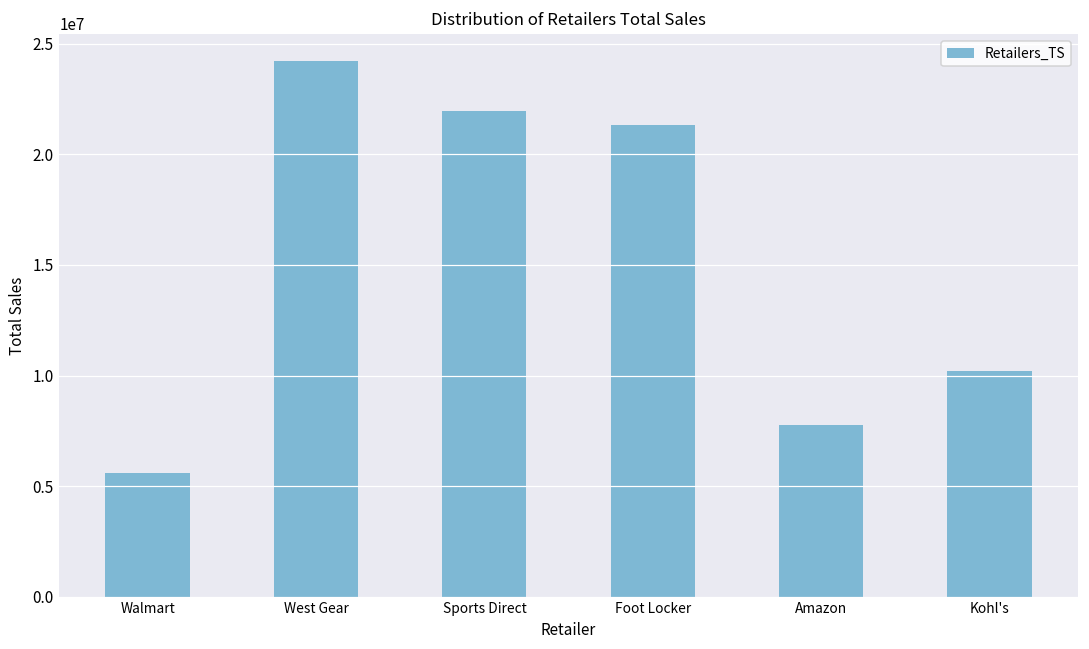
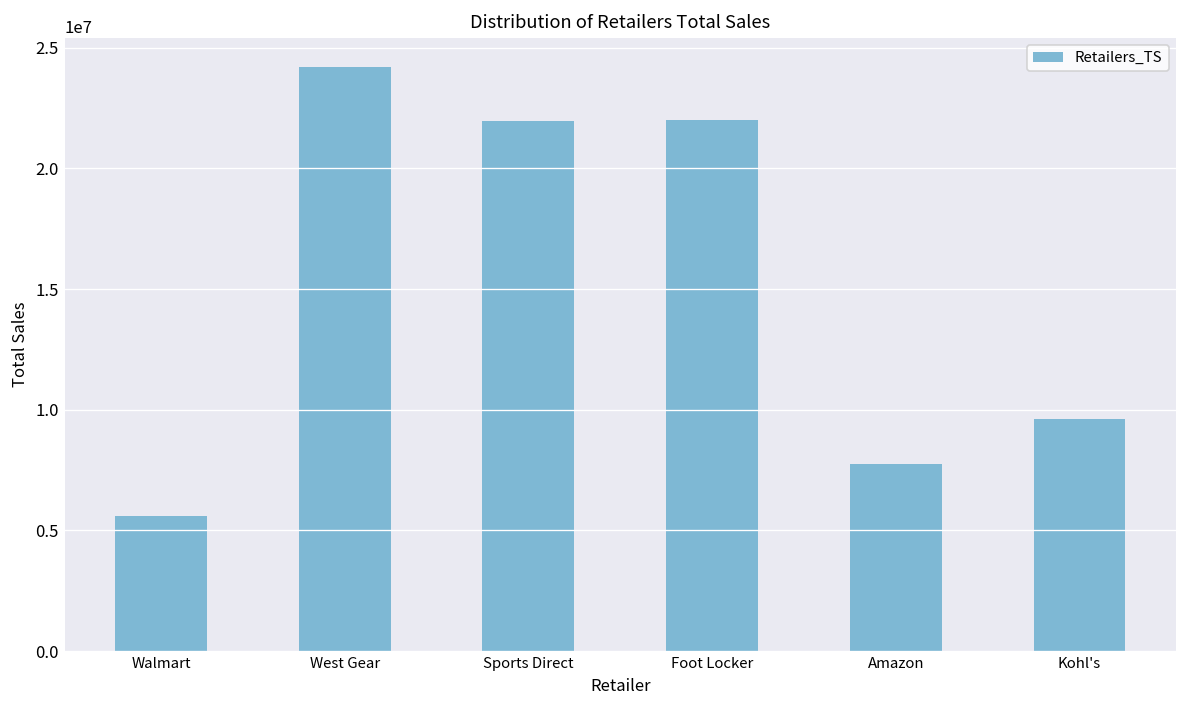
Foot Locker: 21300000 -> 22000000
Kohl's: 10200000 -> 9600000
